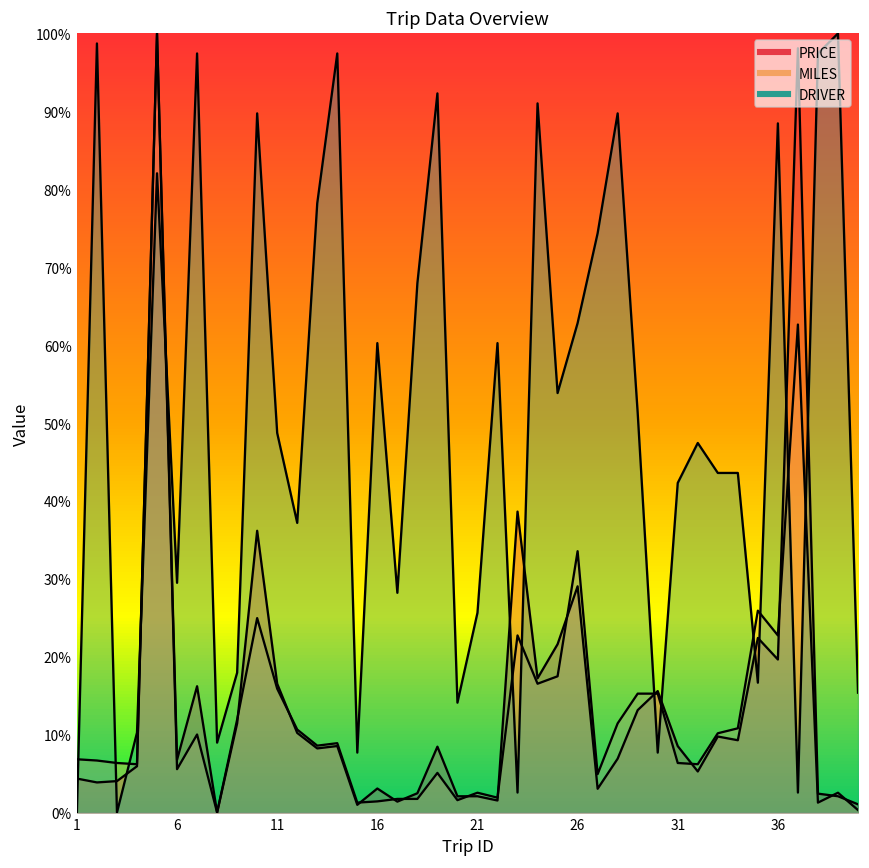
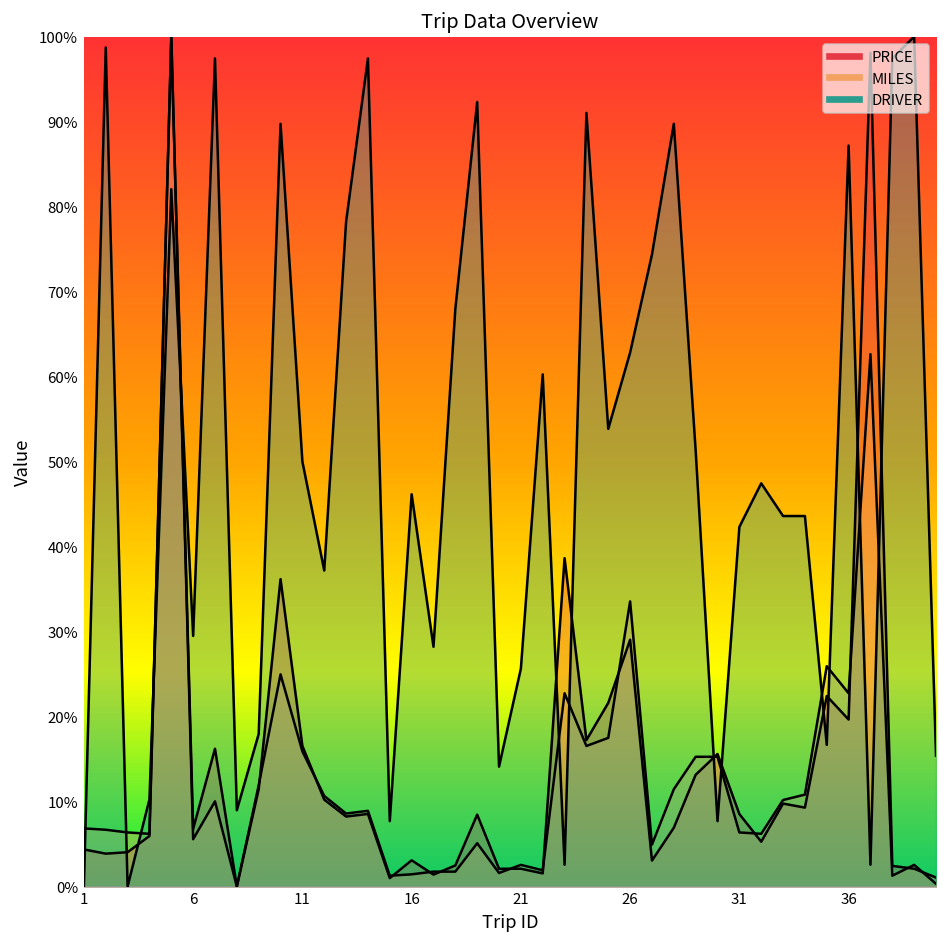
DRIVER, 11: 49% -> 50%
DRIVER, 16: 60% -> 46%
DRIVER, 36: 88% -> 87%
